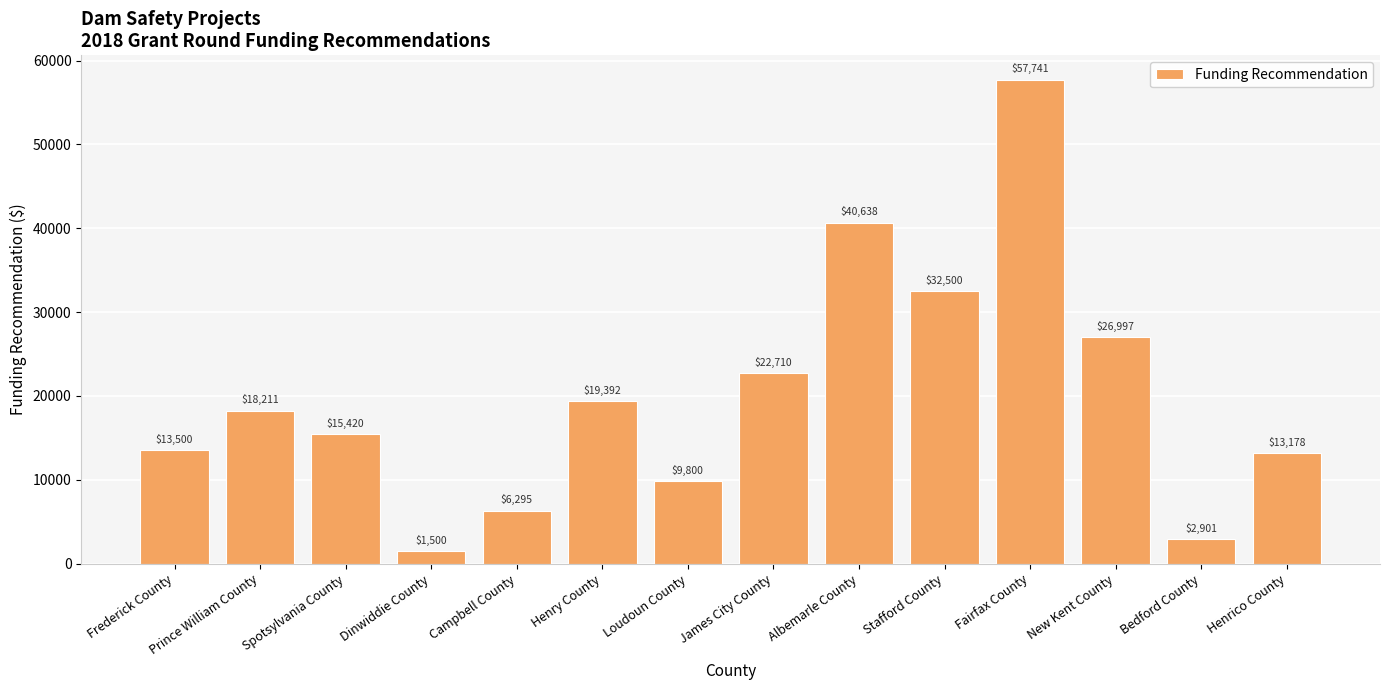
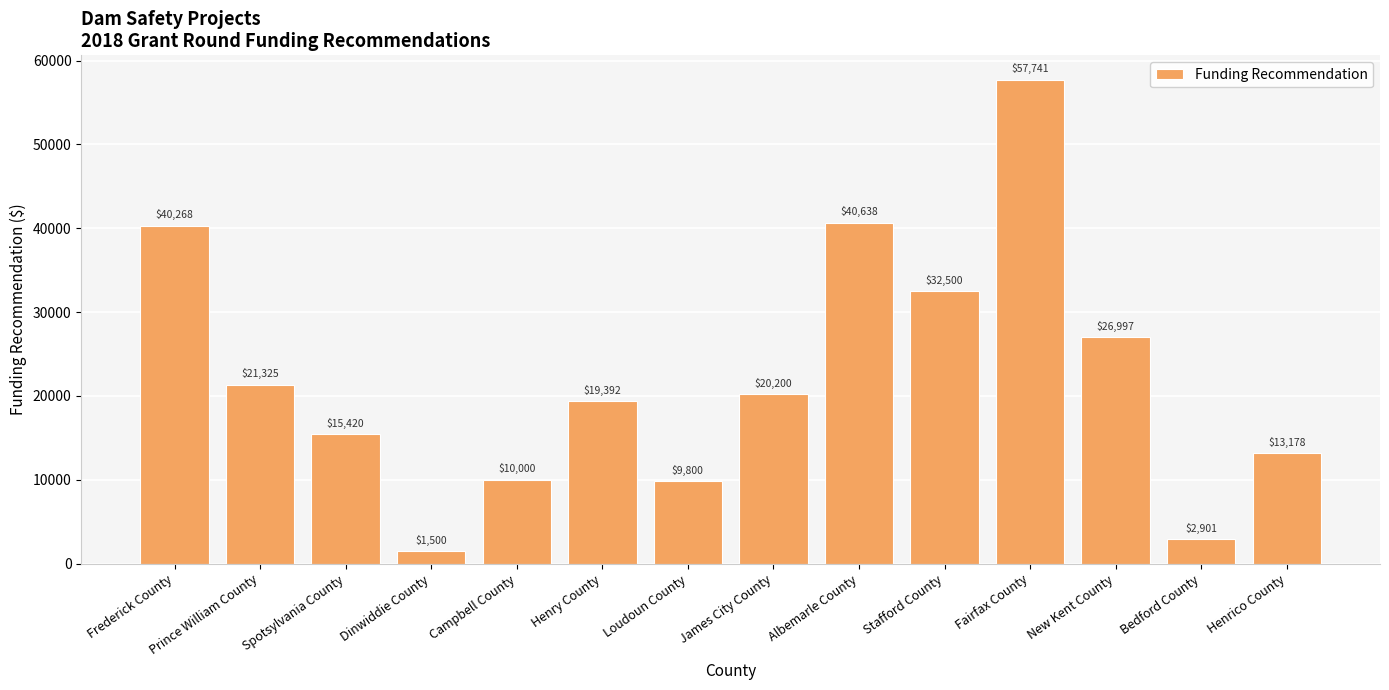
Frederick County: $13,500 -> $40,268
Prince William County: $18,211 -> $21,325
Campbell County: $6,295 -> $10,000
James City County: $22,710 -> $20,200
